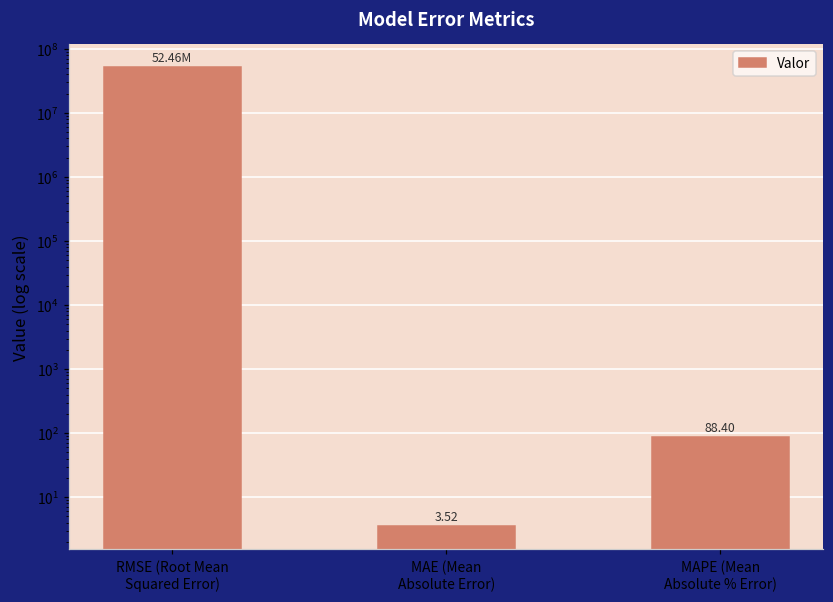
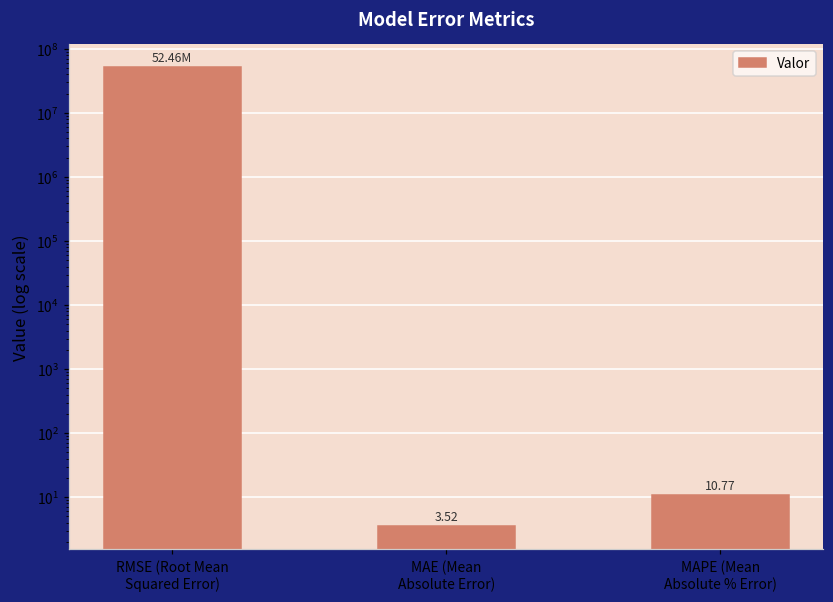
MAPE (Mean Absolute % Error): 88.40 -> 10.77
